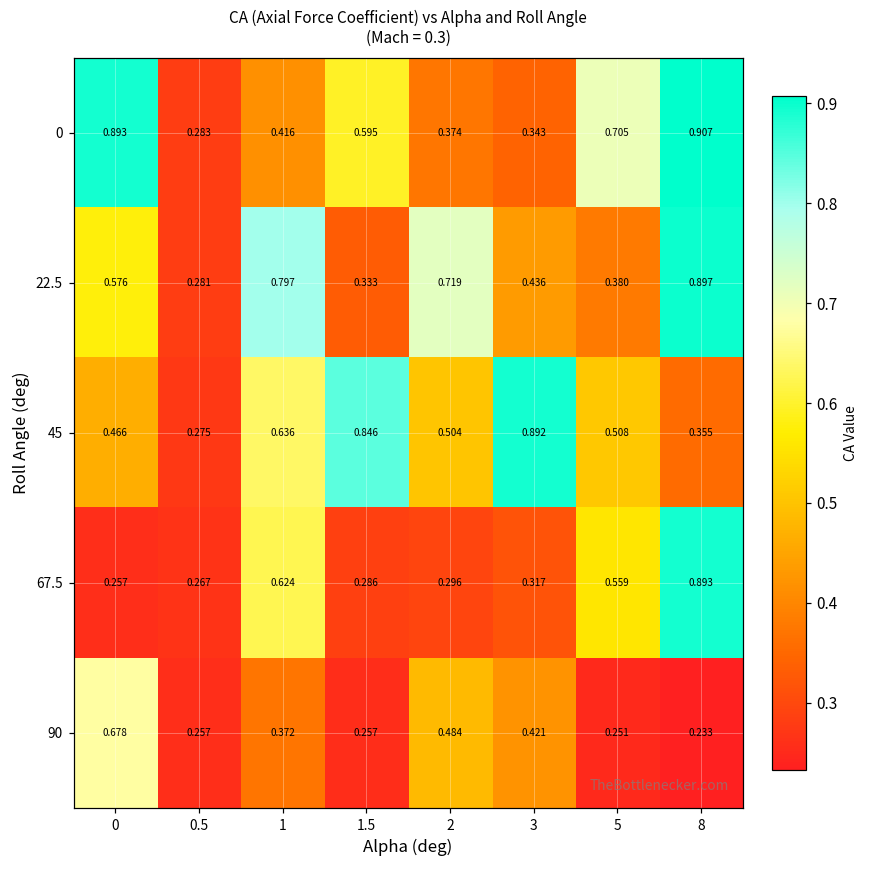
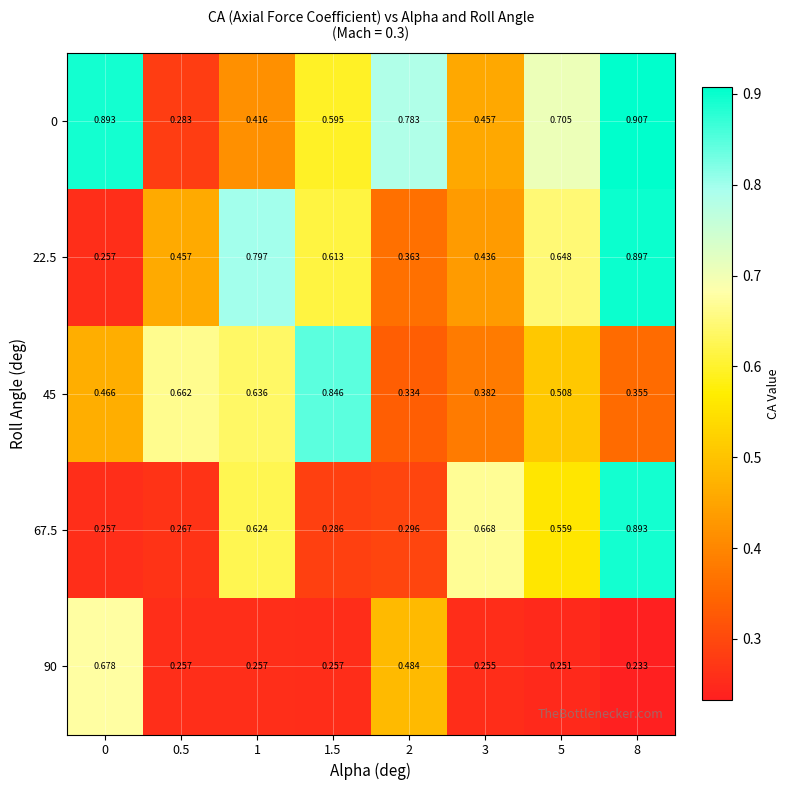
0, 2: 0.374 -> 0.783
0, 3: 0.343 -> 0.457
22.5, 0: 0.576 -> 0.257
22.5, 0.5: 0.281 -> 0.457
22.5, 1.5: 0.333 -> 0.613
22.5, 2: 0.719 -> 0.363
22.5, 5: 0.380 -> 0.648
45, 0.5: 0.275 -> 0.662
45, 2: 0.504 -> 0.334
45, 3: 0.892 -> 0.382
67.5, 3: 0.317 -> 0.668
90, 1: 0.372 -> 0.257
90, 3: 0.421 -> 0.255
